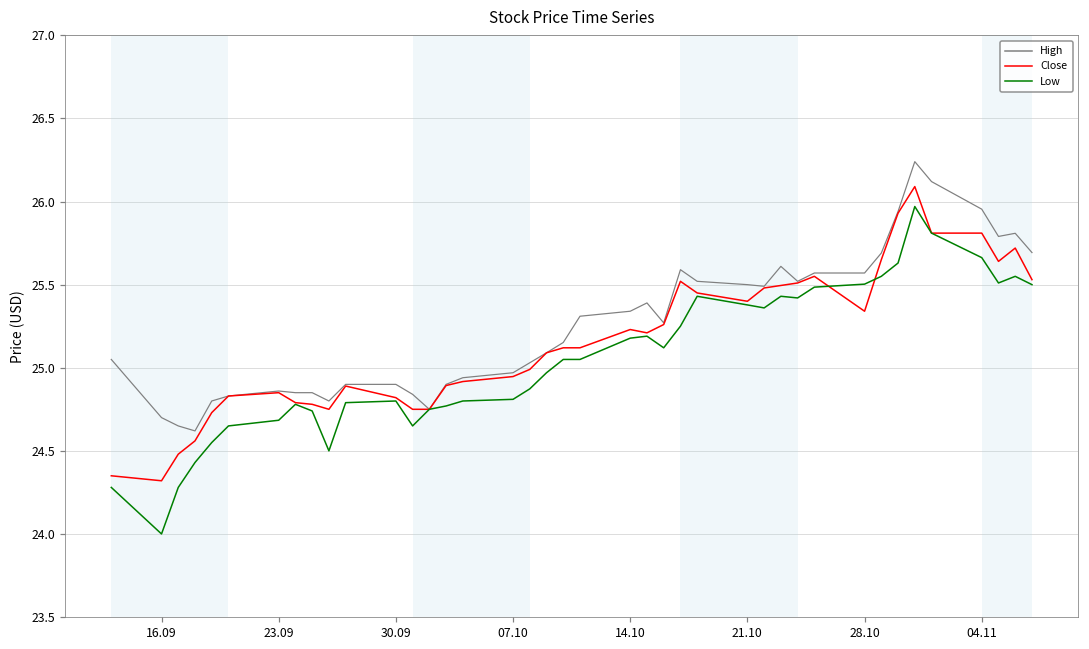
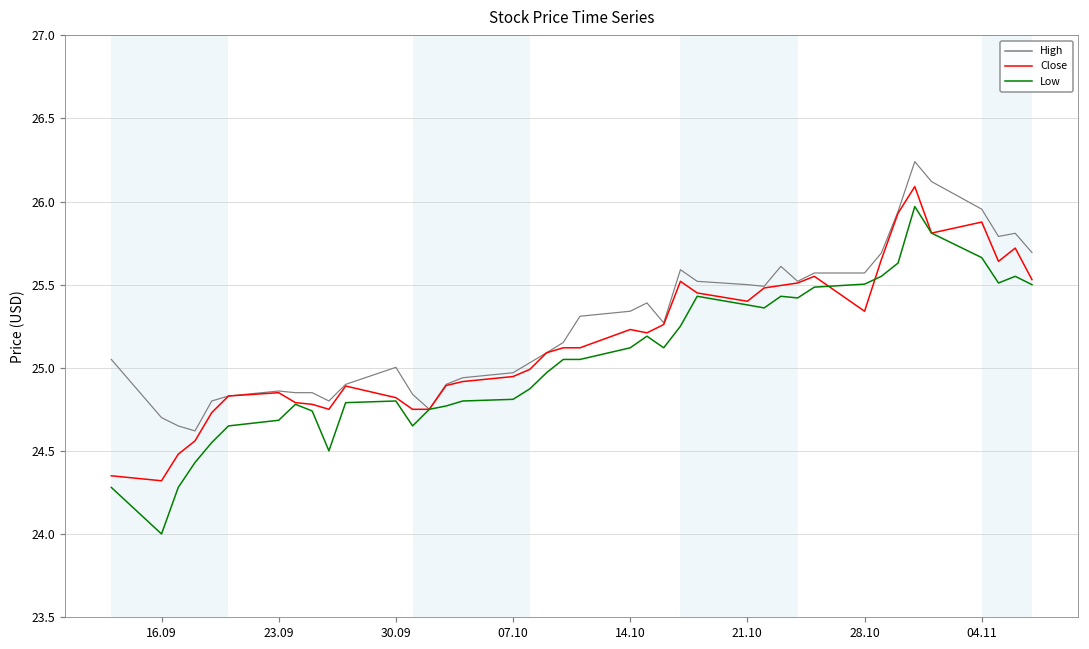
High, 30.09: 24.90 -> 25.00
Low, 14.10: 25.18 -> 25.12
Close, 04.11: 25.81 -> 25.88
